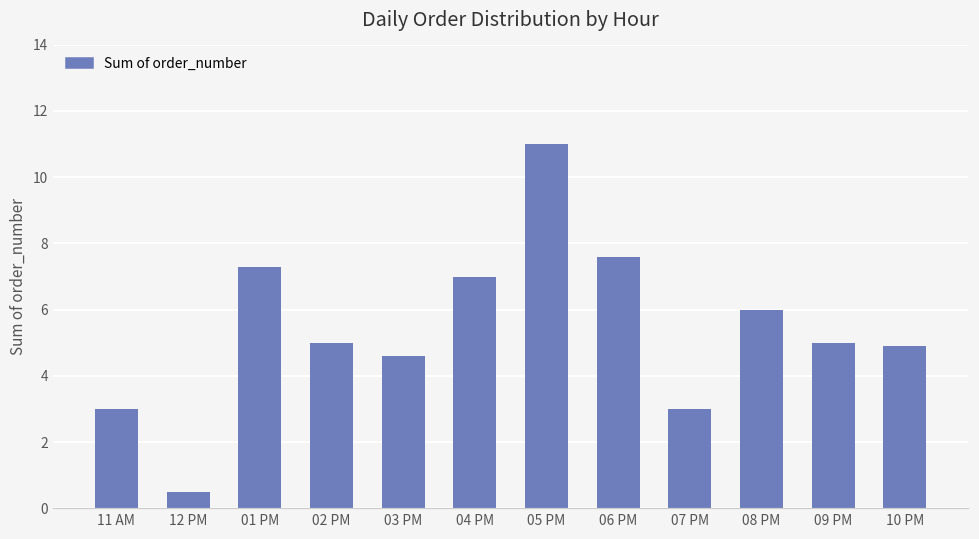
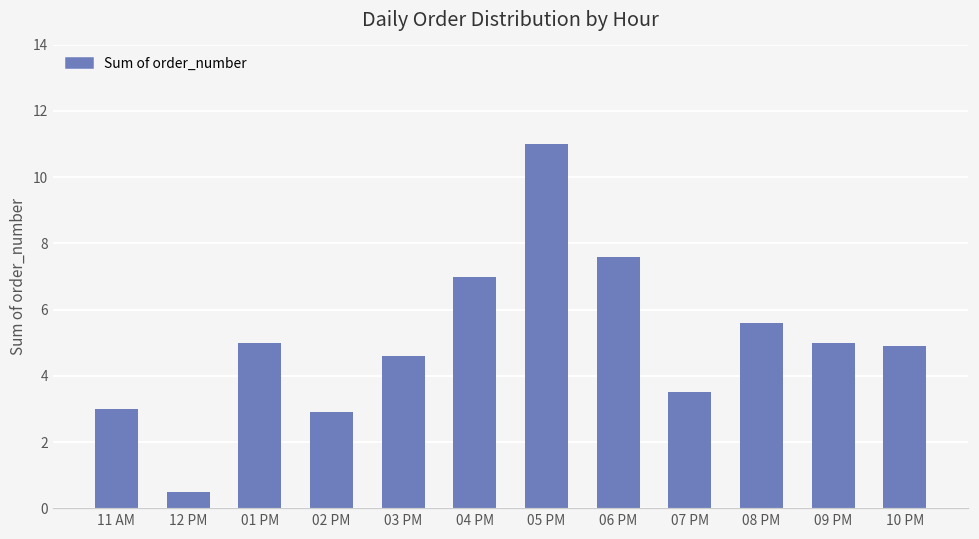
01 PM: 7.3 -> 5.0
02 PM: 5.0 -> 2.9
07 PM: 3.0 -> 3.5
08 PM: 6.0 -> 5.6
